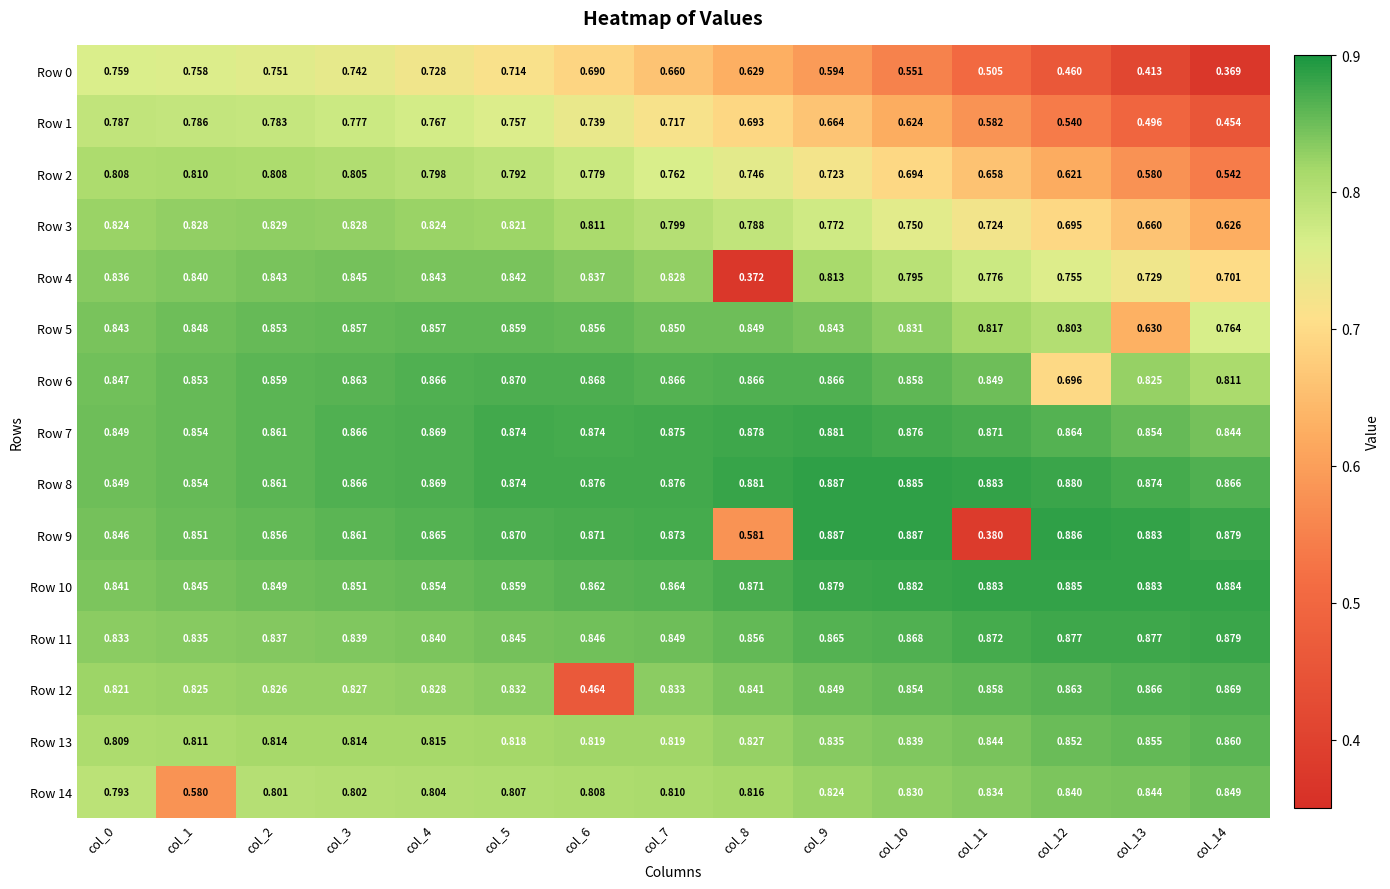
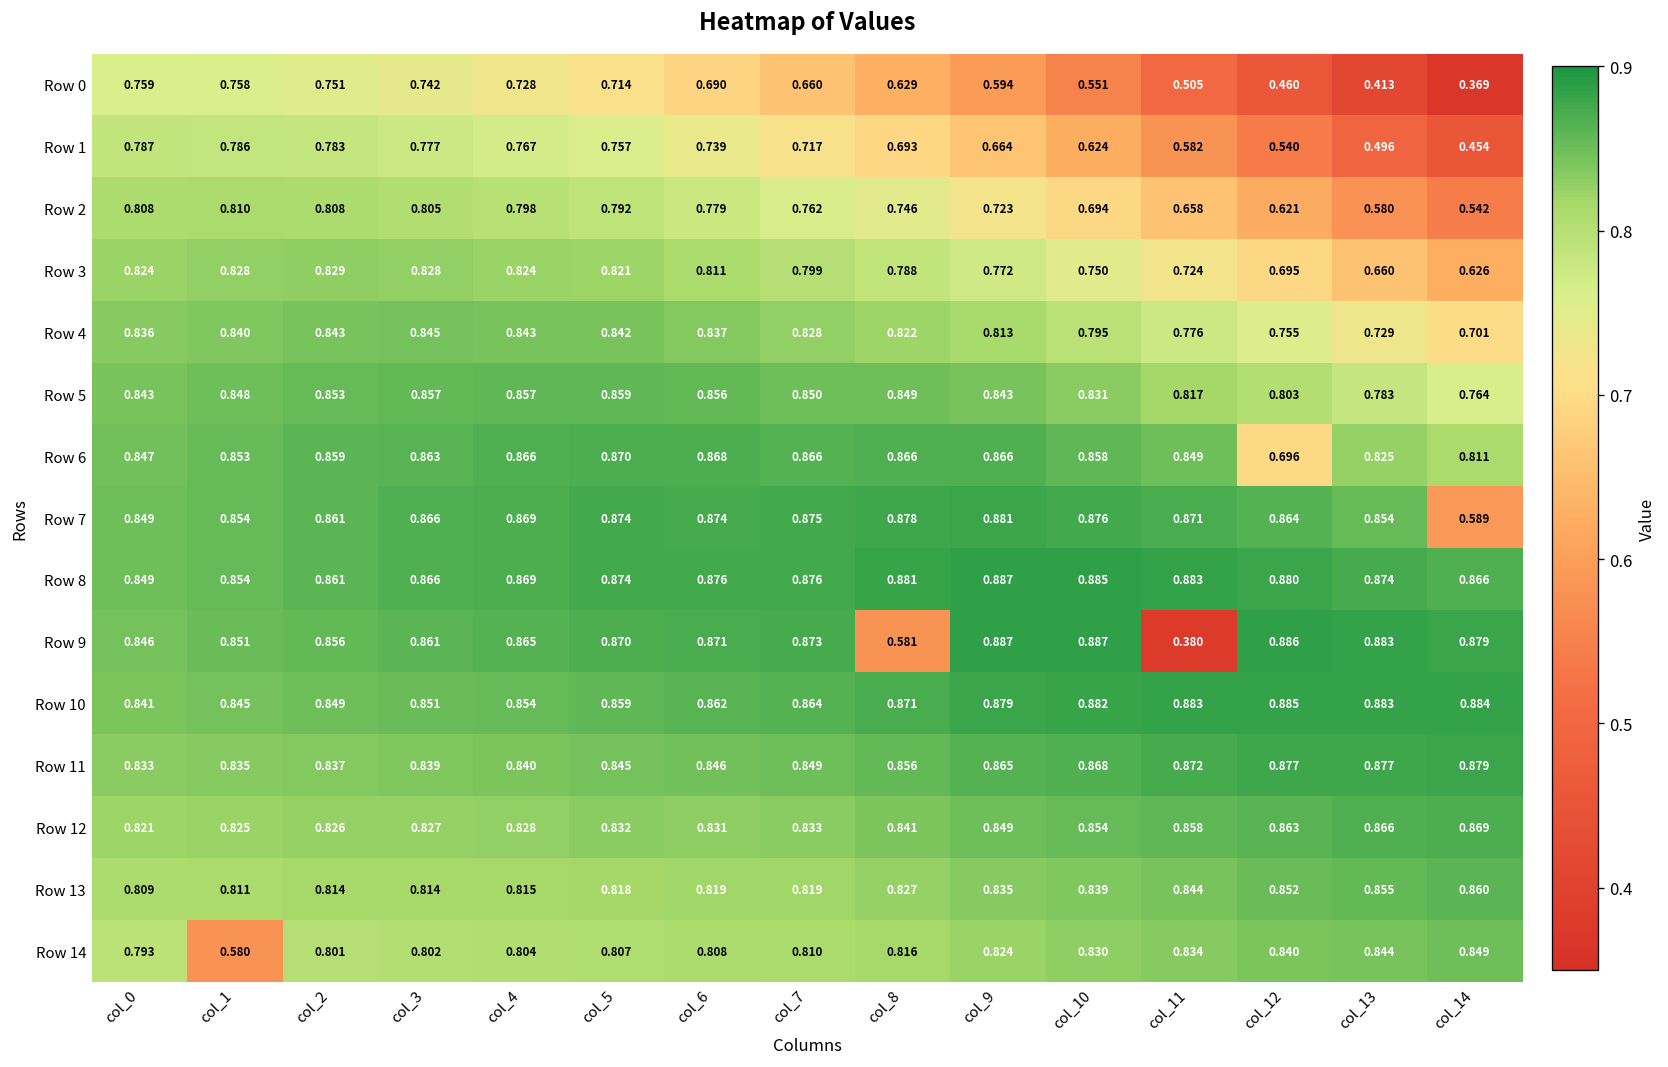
Row 4, col_8: 0.372 -> 0.822
Row 5, col_13: 0.630 -> 0.783
Row 7, col_14: 0.844 -> 0.589
Row 12, col_6: 0.464 -> 0.831
